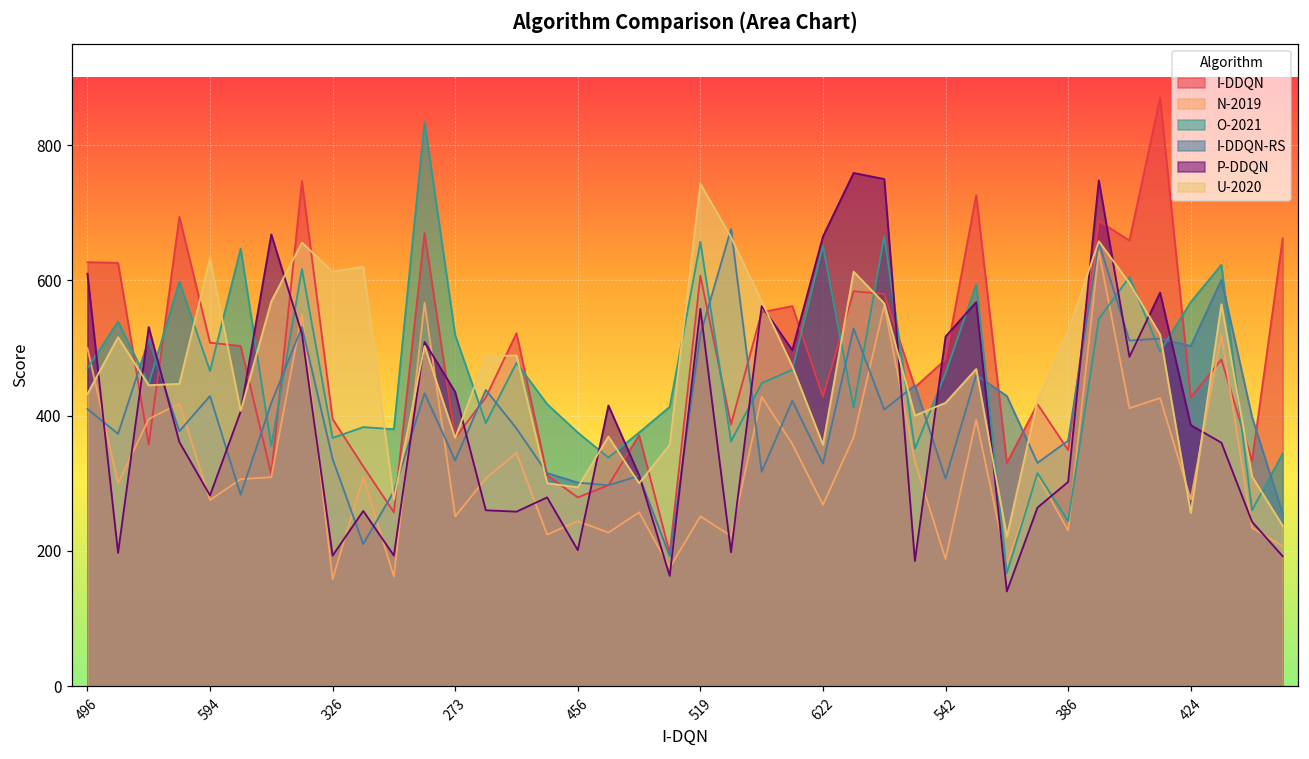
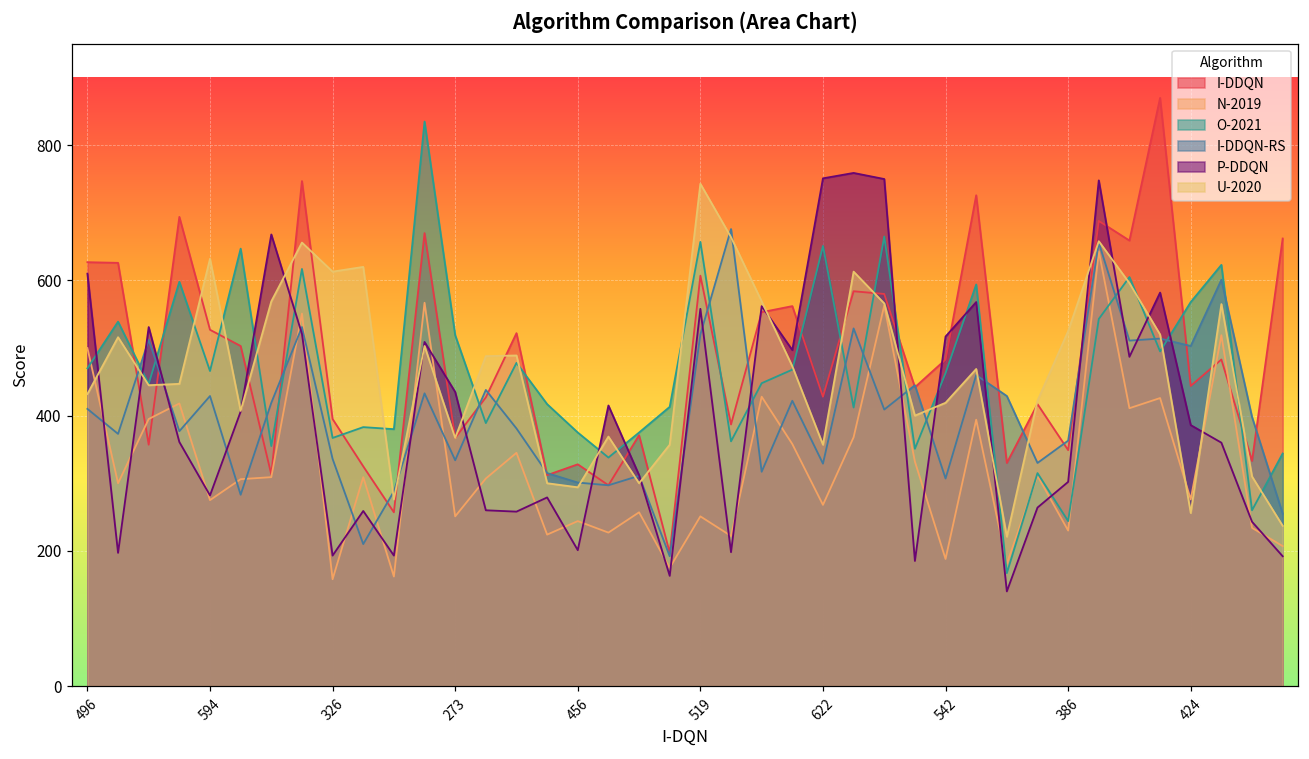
I-DDQN, 594: 510 -> 530
I-DDQN, 456: 280 -> 330
P-DDQN, 622: 670 -> 750
I-DDQN, 424: 430 -> 440
